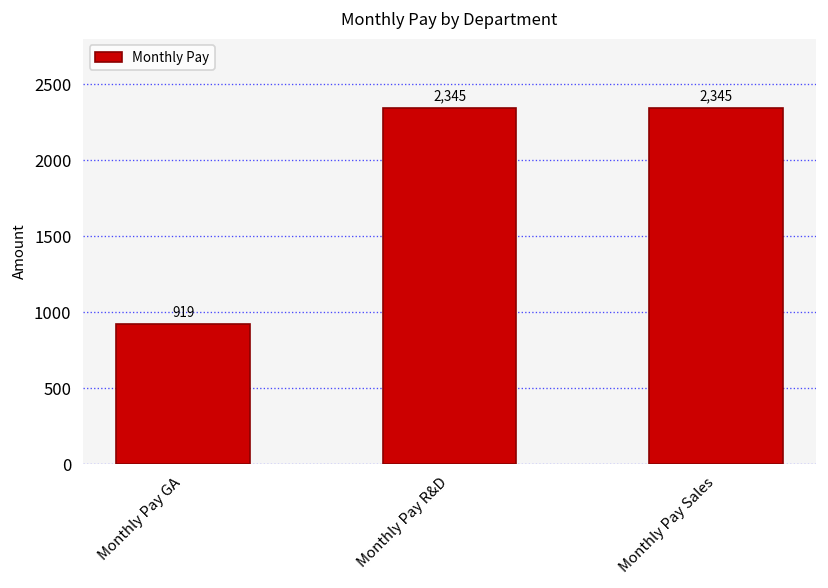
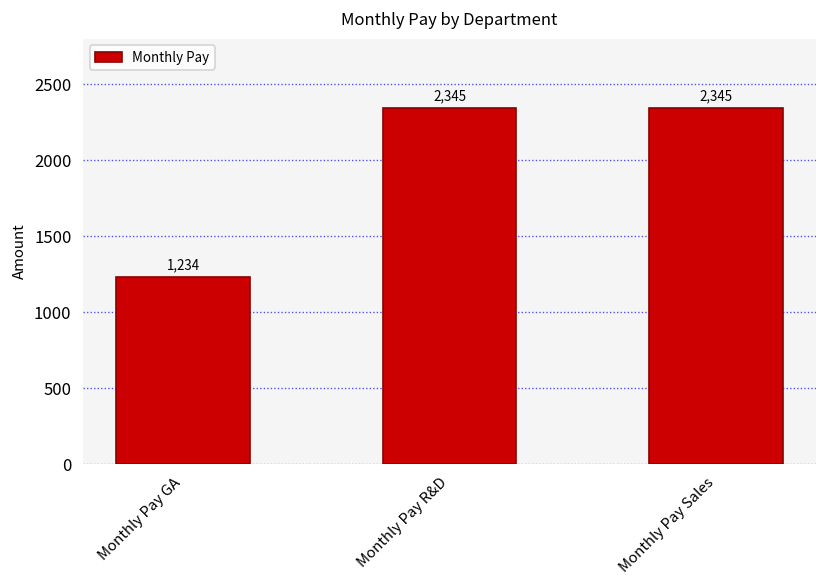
Monthly Pay GA: 919 -> 1,234
